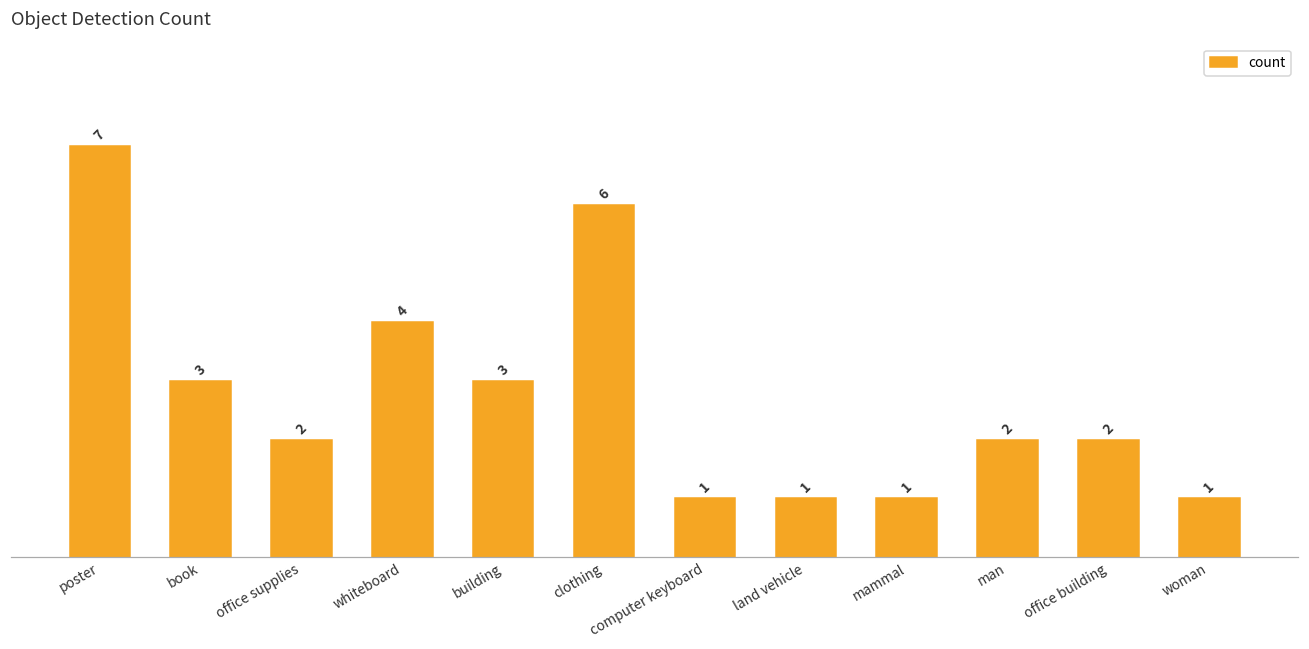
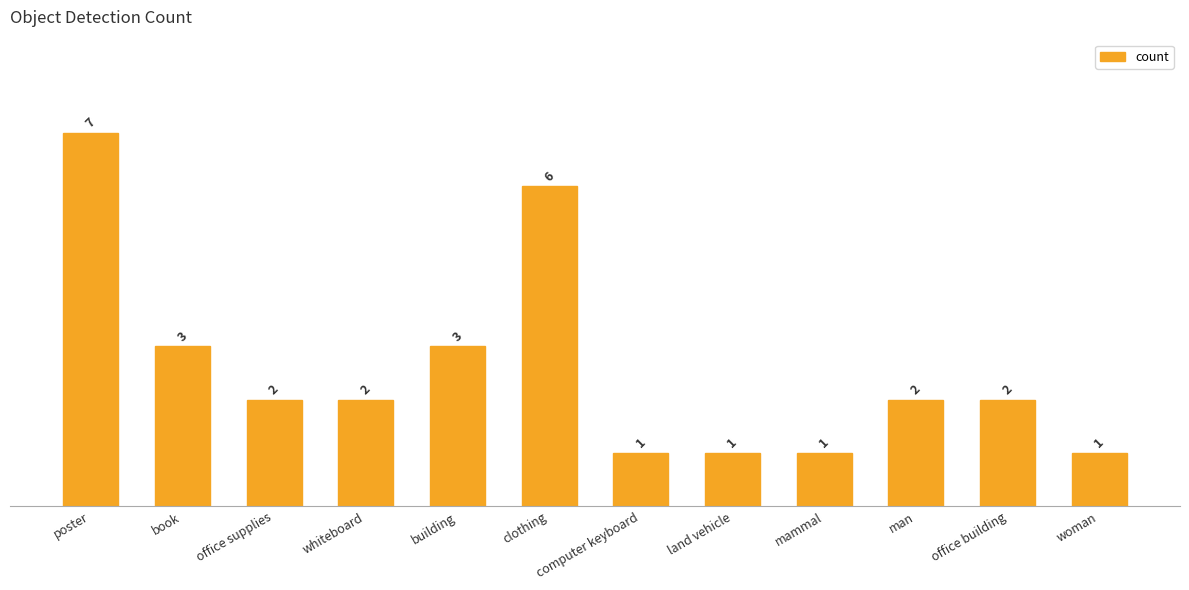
whiteboard: 4 -> 2
